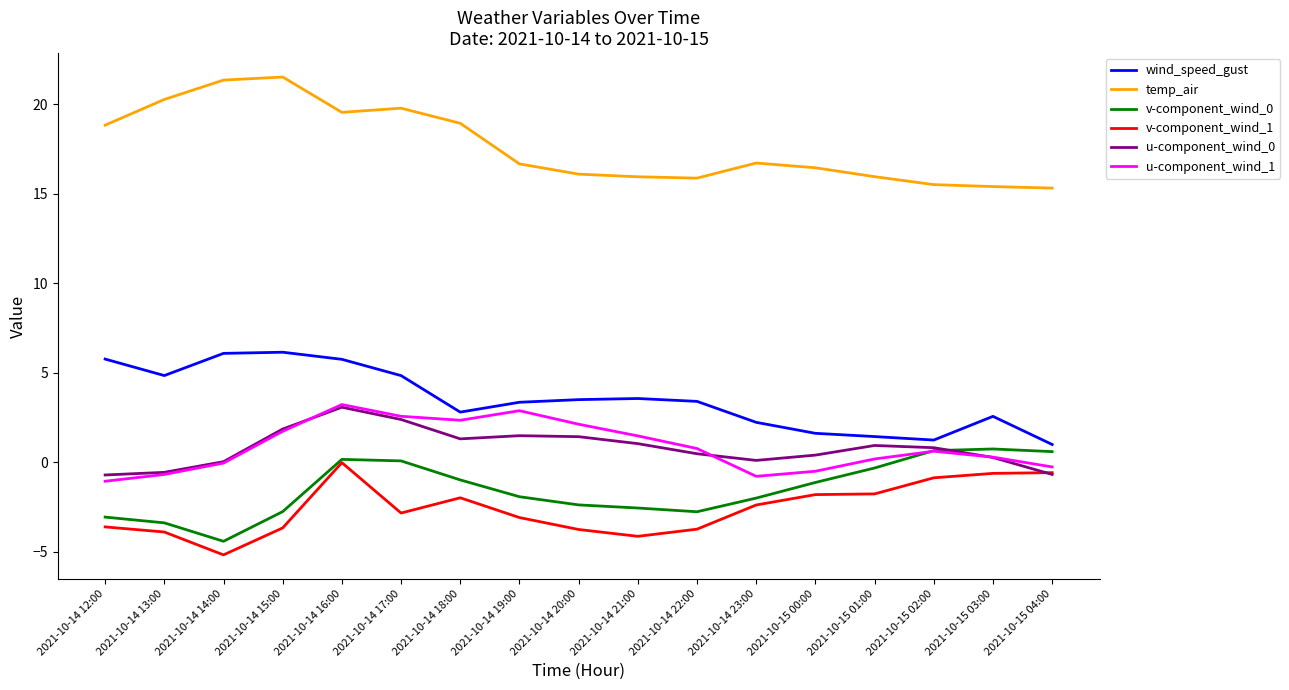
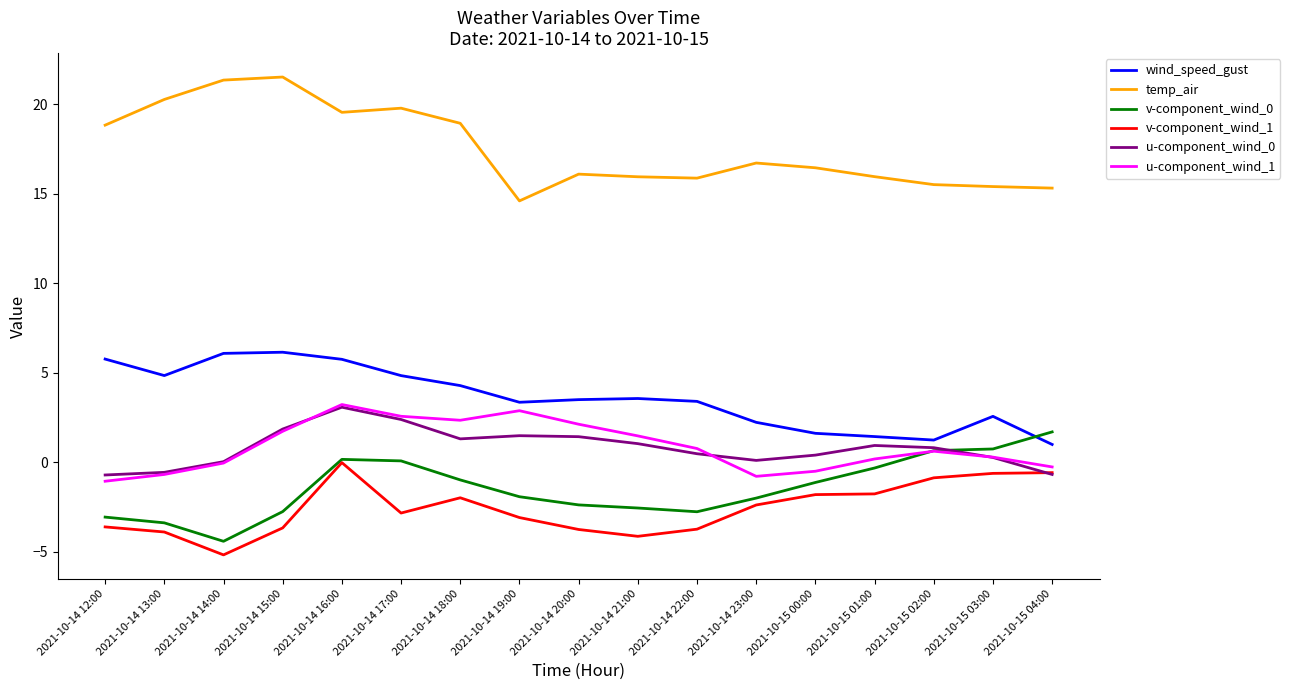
wind_speed_gust, 2021-10-14 18:00: 2.8 -> 4.3
temp_air, 2021-10-14 19:00: 16.7 -> 14.6
v-component_wind_0, 2021-10-15 04:00: 0.6 -> 1.7
